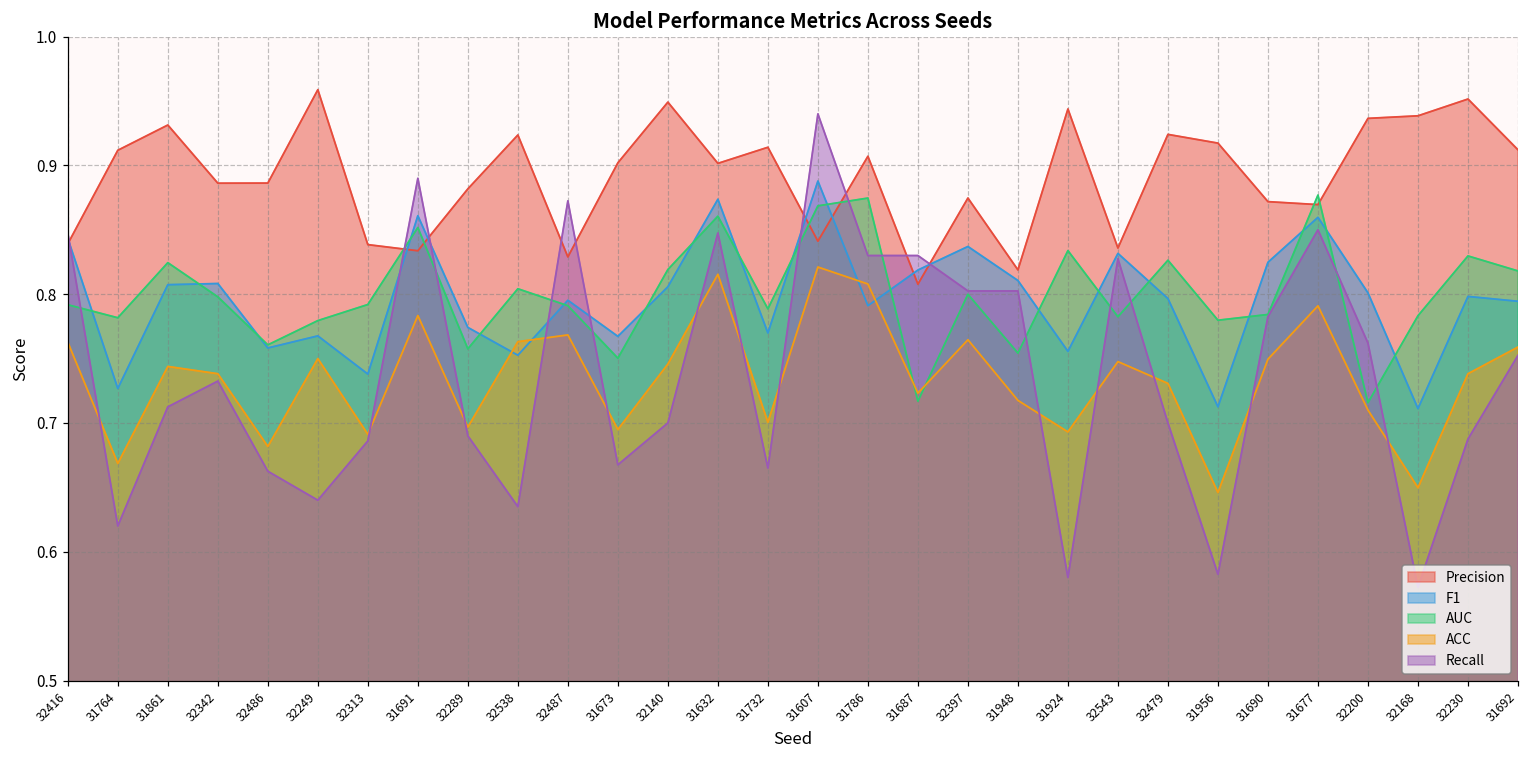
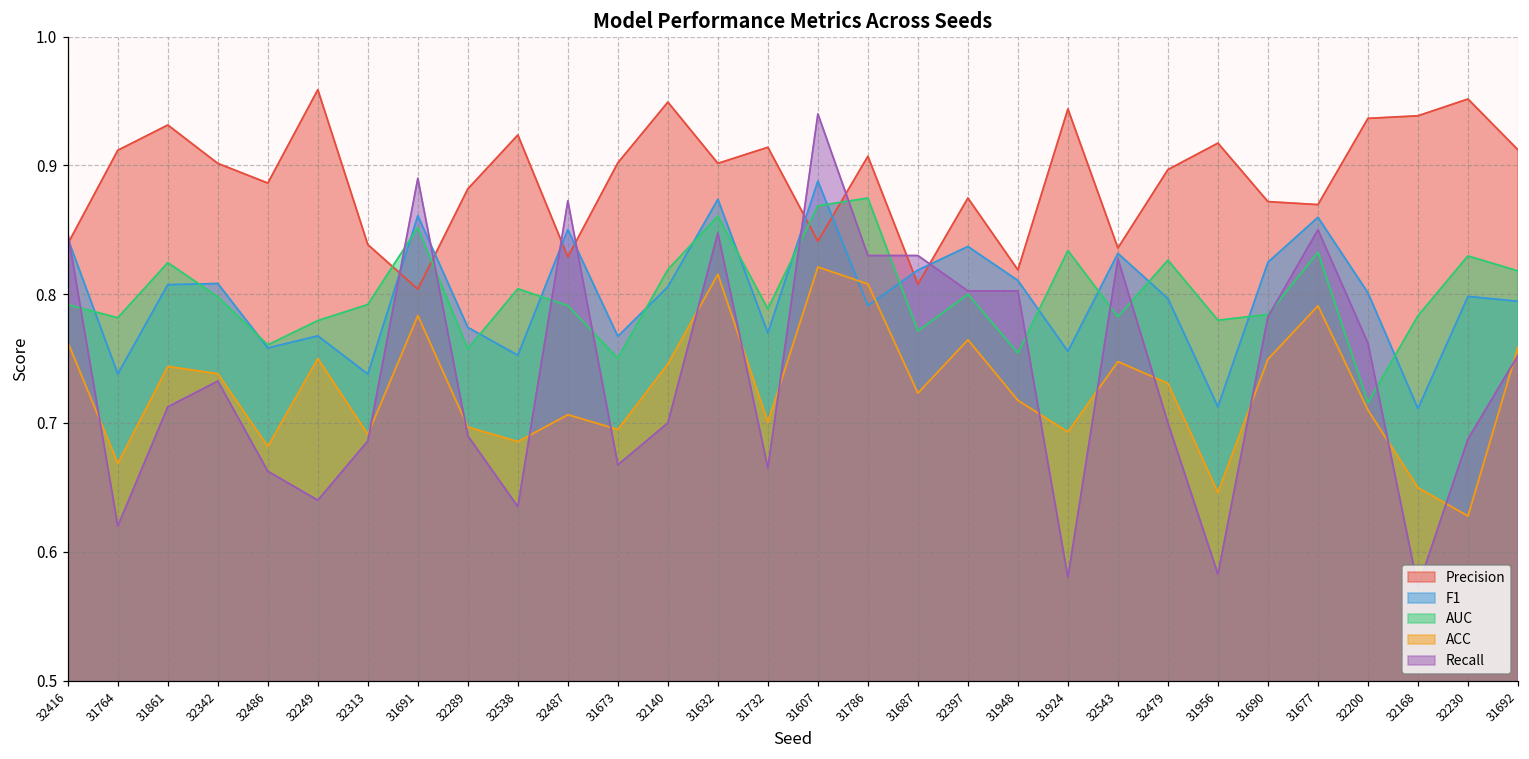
F1, 31764: 0.727 -> 0.738
Precision, 32342: 0.886 -> 0.902
Precision, 31691: 0.834 -> 0.804
ACC, 32538: 0.763 -> 0.685
F1, 32487: 0.795 -> 0.850
ACC, 32487: 0.768 -> 0.706
AUC, 31687: 0.717 -> 0.771
Precision, 32479: 0.924 -> 0.897
AUC, 31677: 0.877 -> 0.833
ACC, 32230: 0.738 -> 0.628
